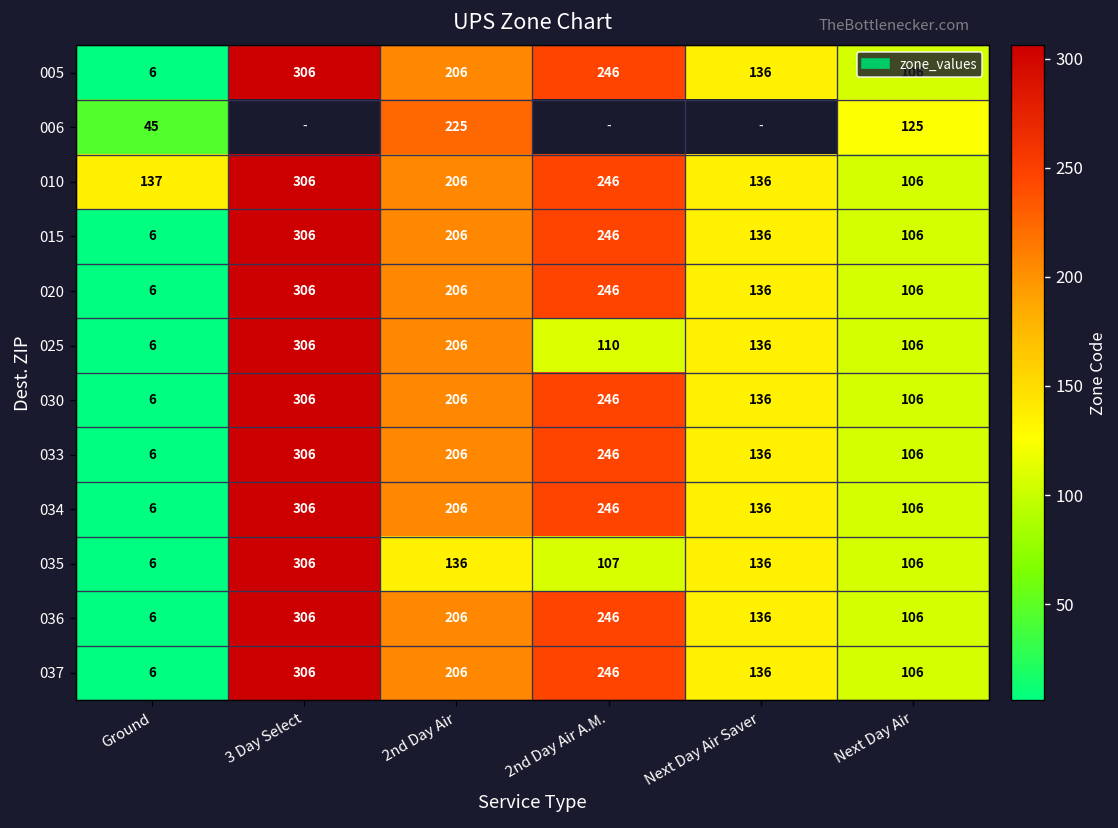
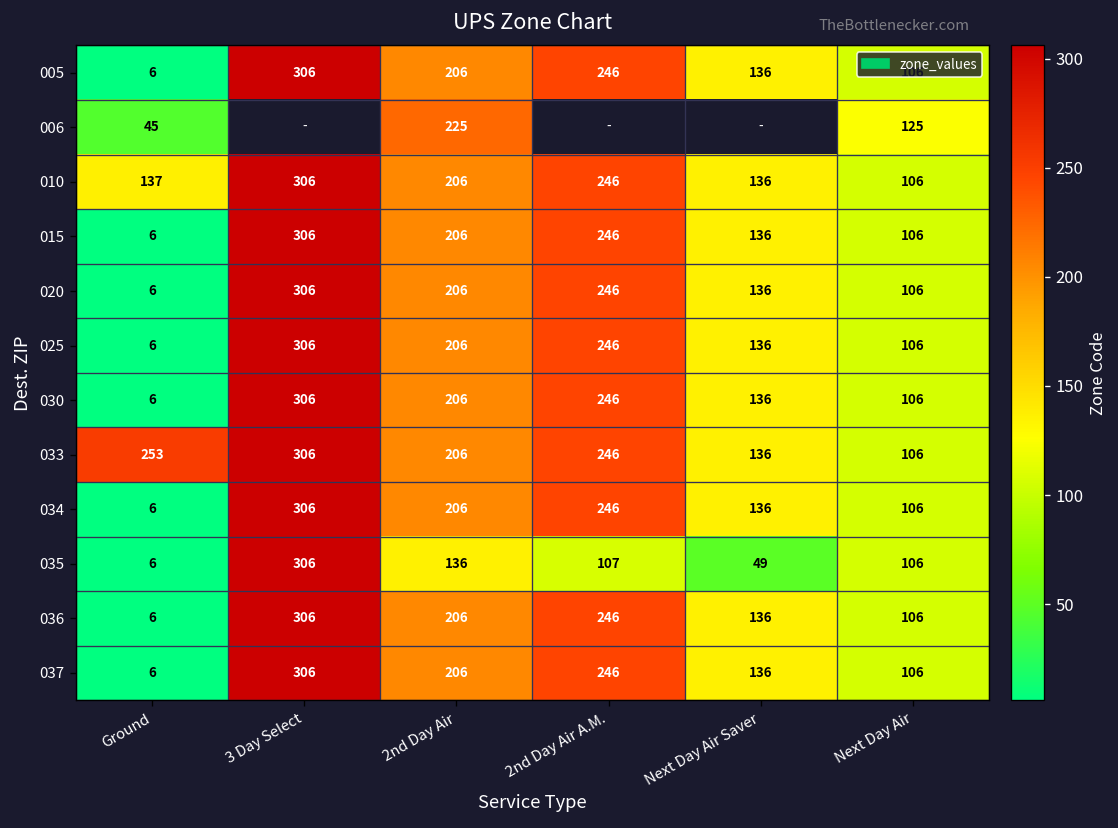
025, 2nd Day Air A.M.: 110 -> 246
033, Ground: 6 -> 253
035, Next Day Air Saver: 136 -> 49
